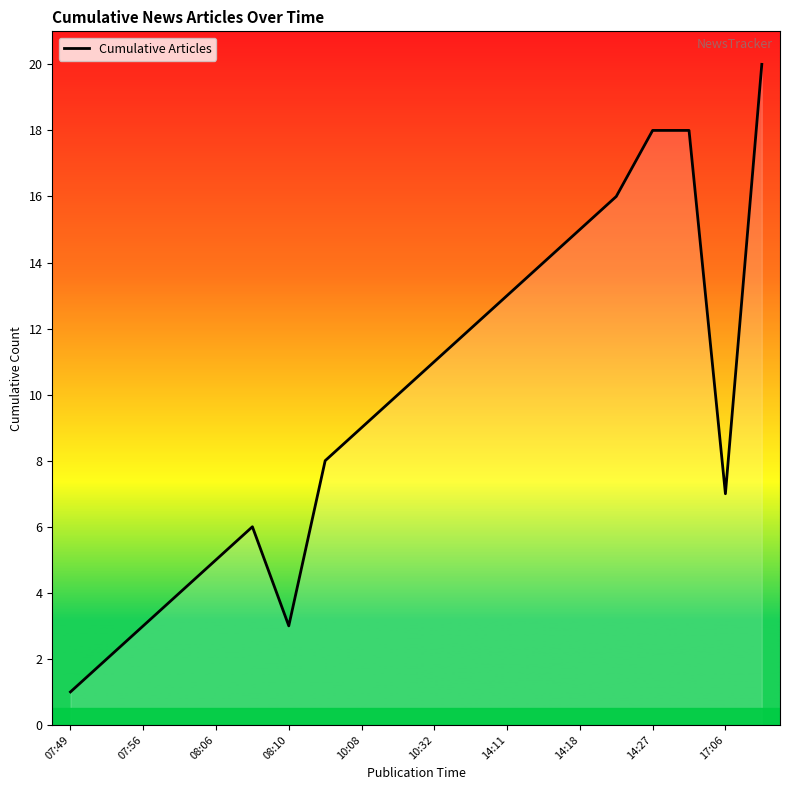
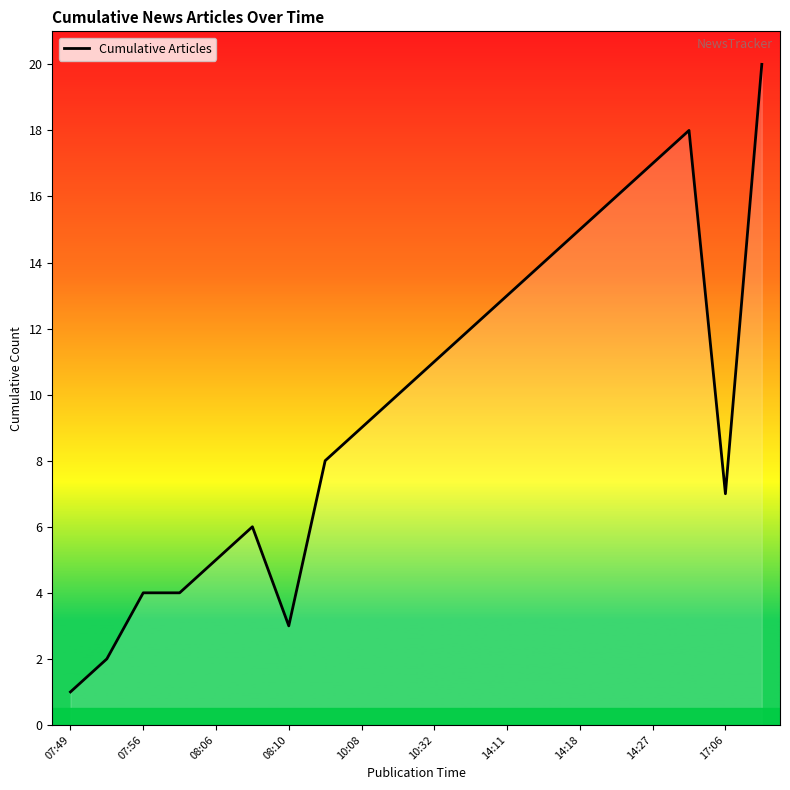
07:56: 3 -> 4
14:27: 18 -> 17
